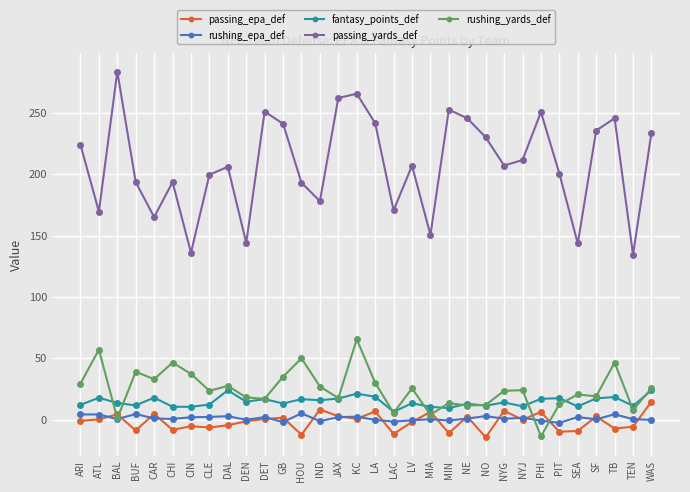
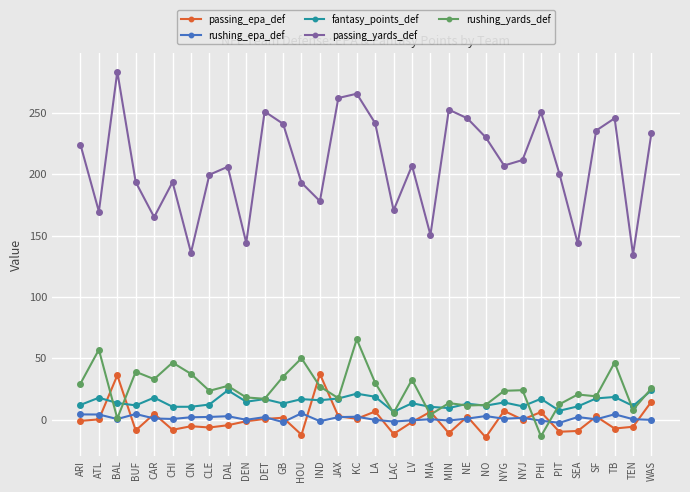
passing_epa_def, BAL: 4 -> 36
passing_epa_def, IND: 8 -> 37
rushing_yards_def, LV: 26 -> 33
fantasy_points_def, PIT: 17 -> 7
